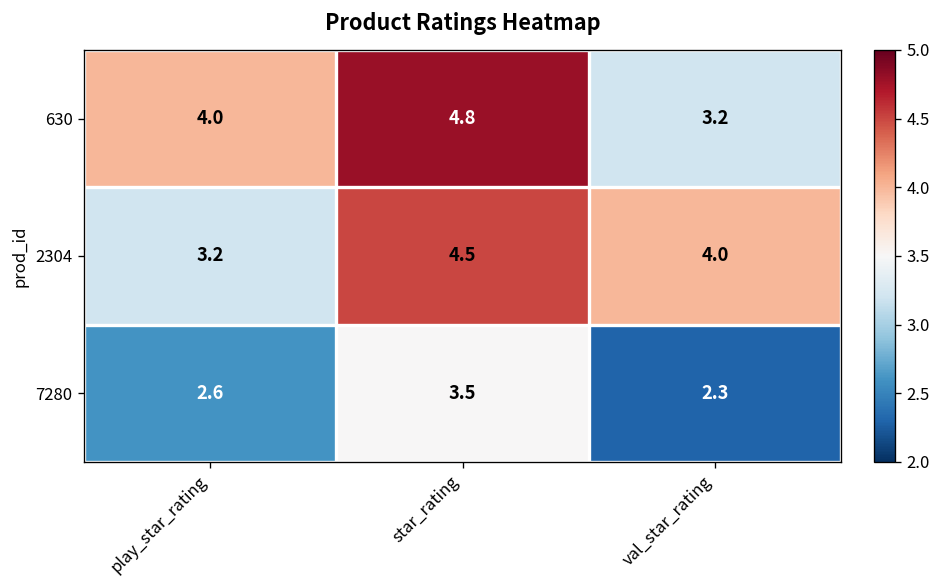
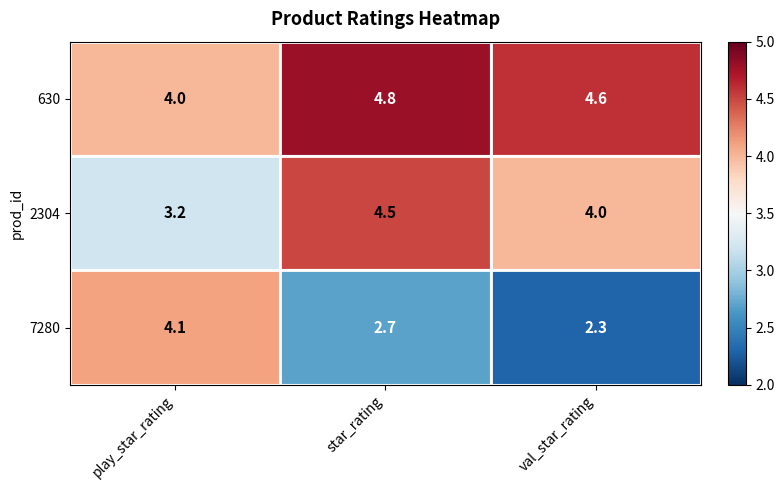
630, val_star_rating: 3.2 -> 4.6
7280, play_star_rating: 2.6 -> 4.1
7280, star_rating: 3.5 -> 2.7
